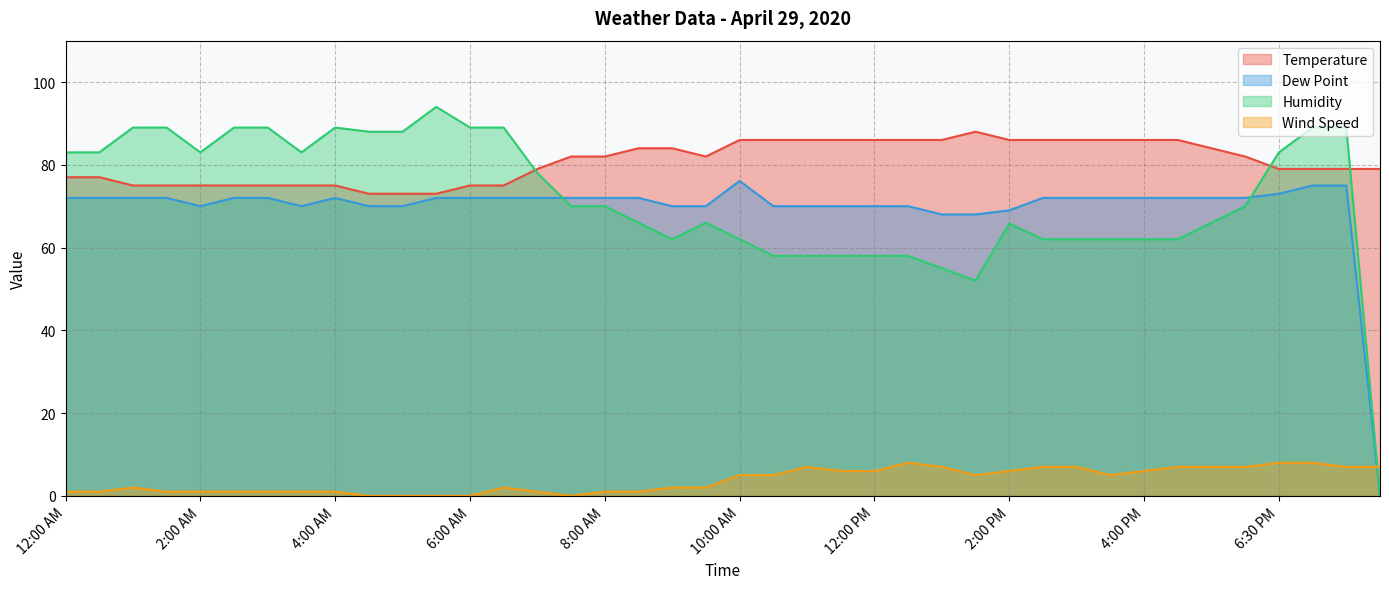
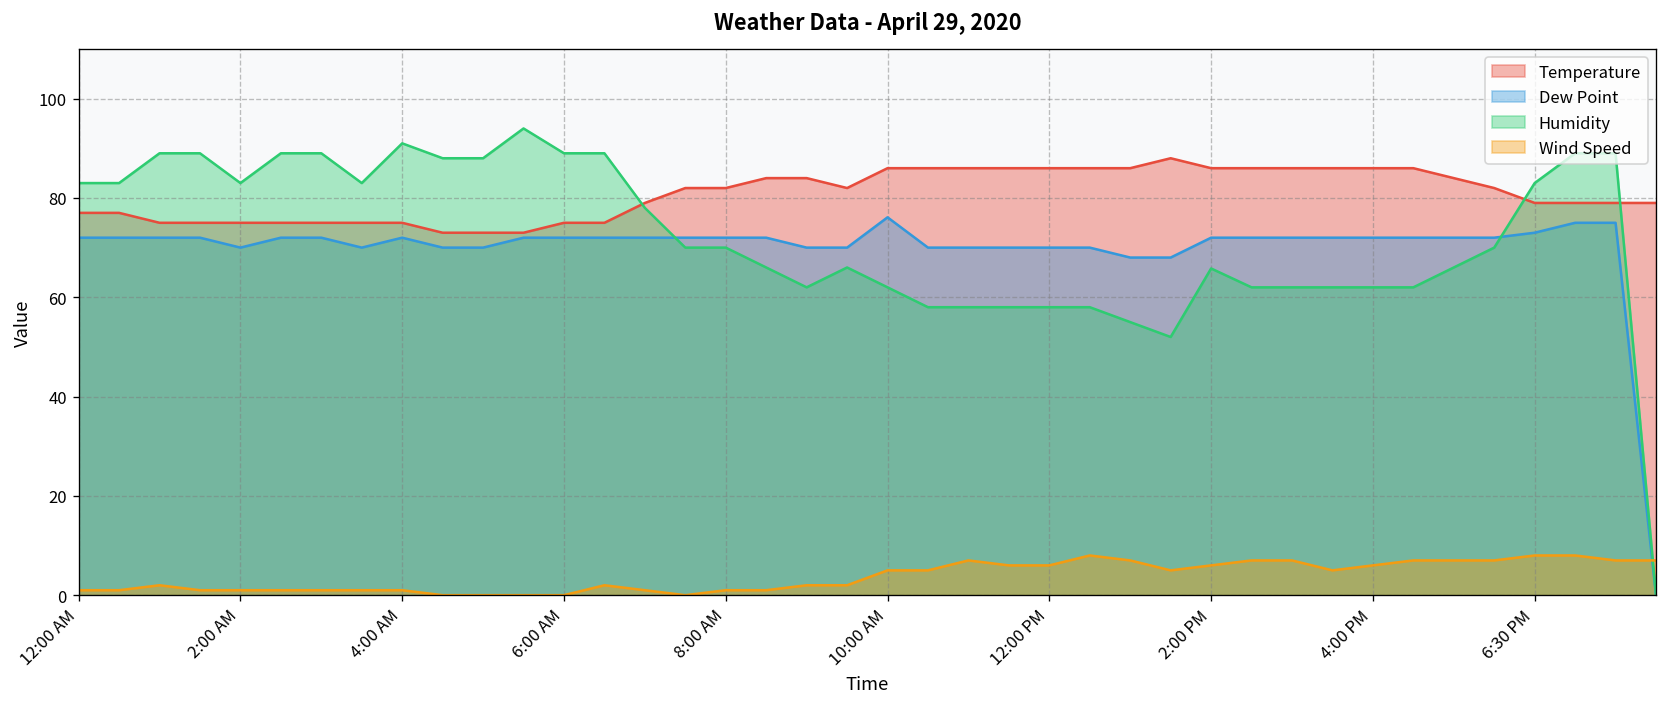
Humidity, 4:00 AM: 89 -> 91
Dew Point, 2:00 PM: 69 -> 72
